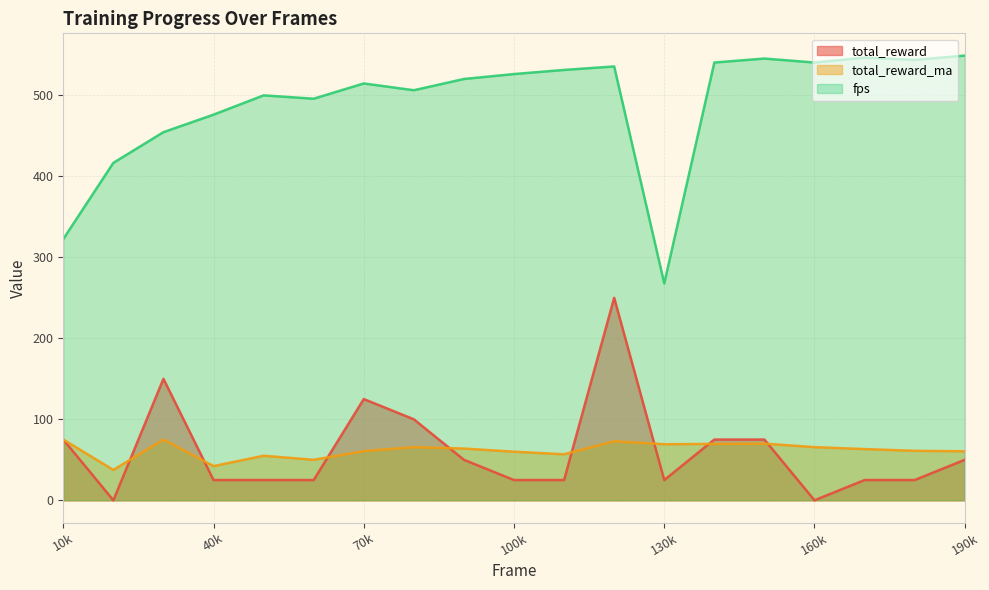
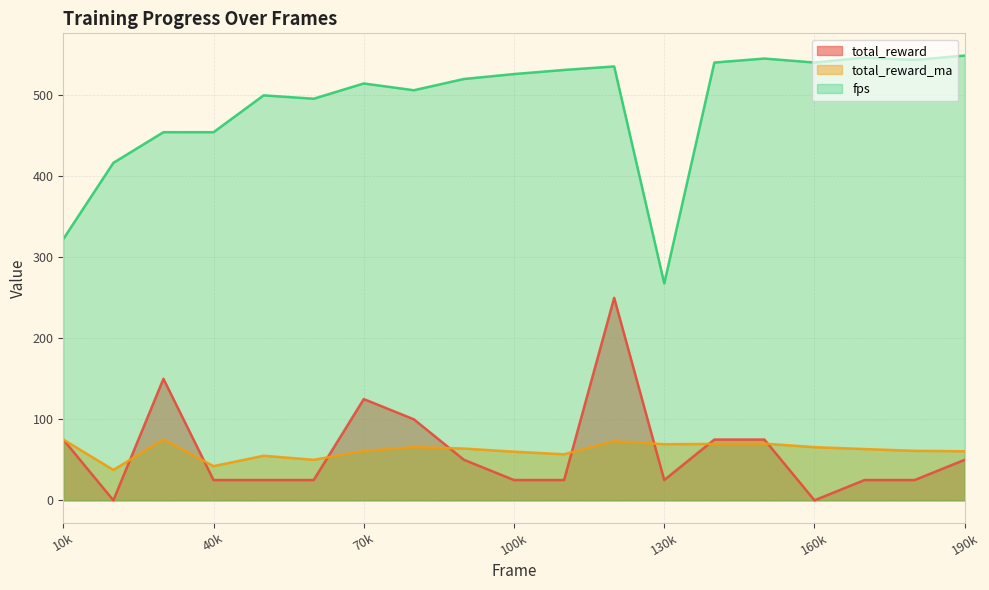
fps, 40k: 480 -> 450
